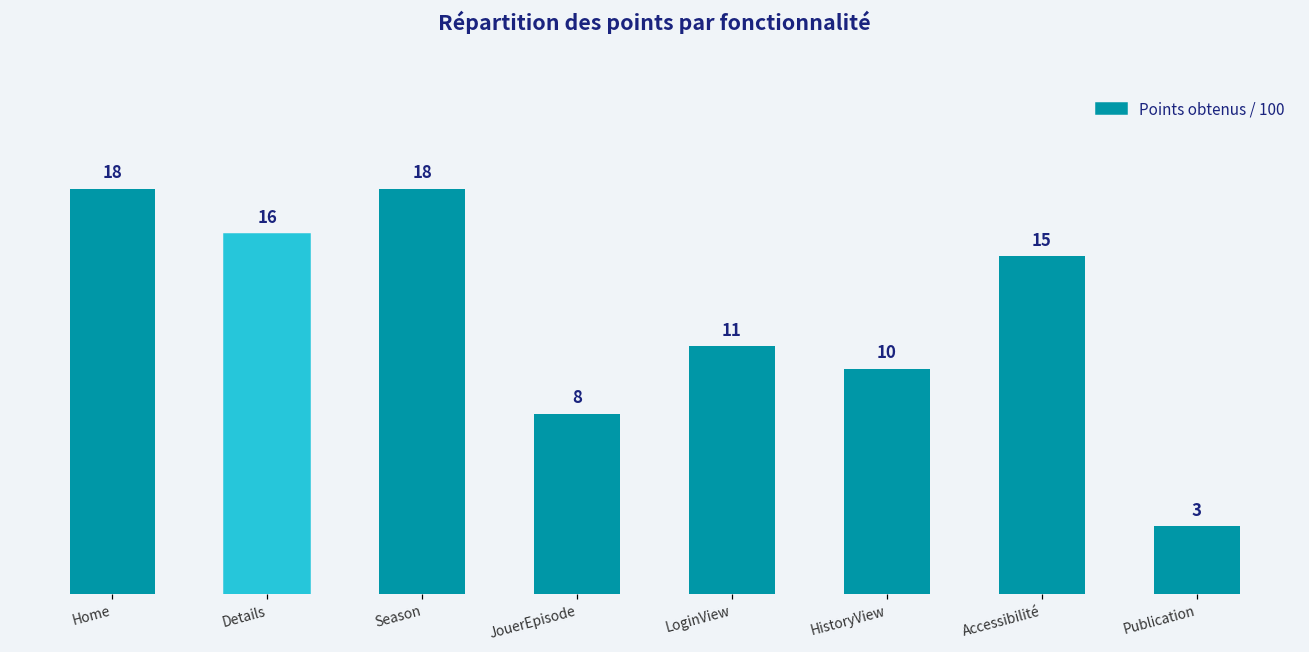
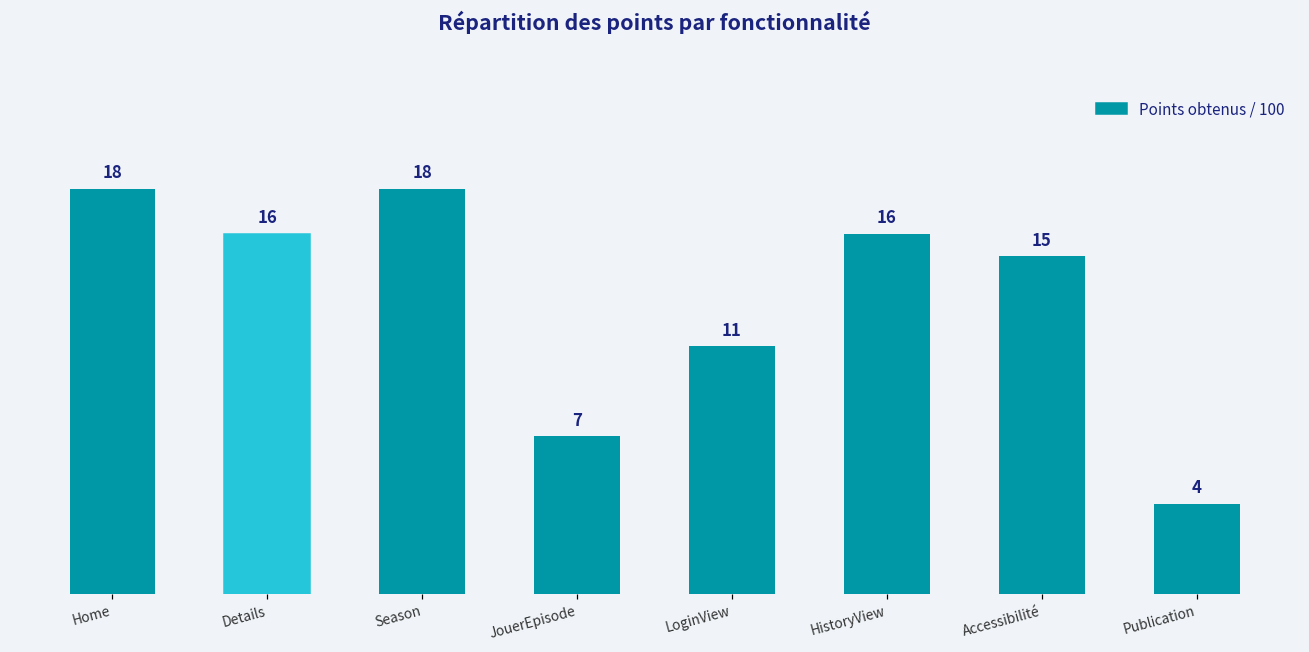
JouerEpisode: 8 -> 7
HistoryView: 10 -> 16
Publication: 3 -> 4
